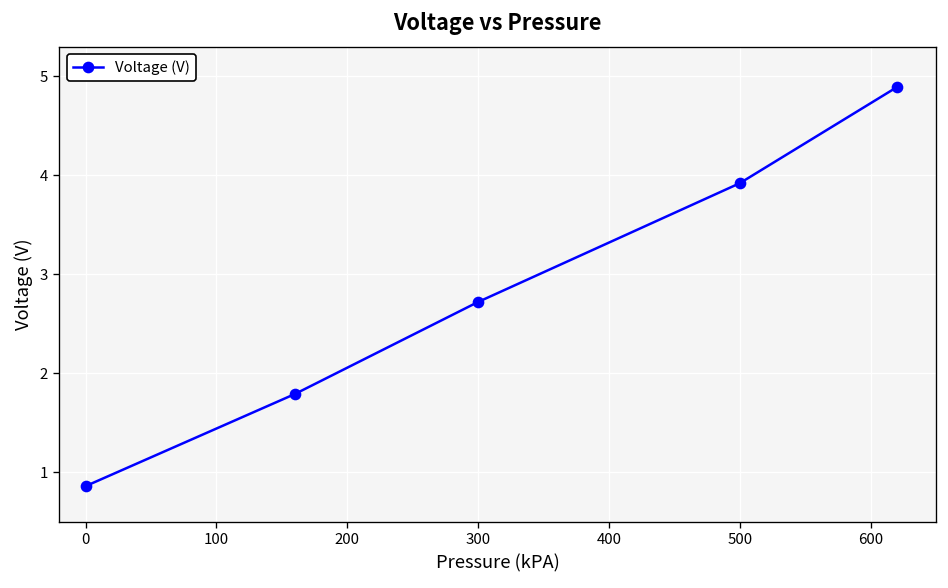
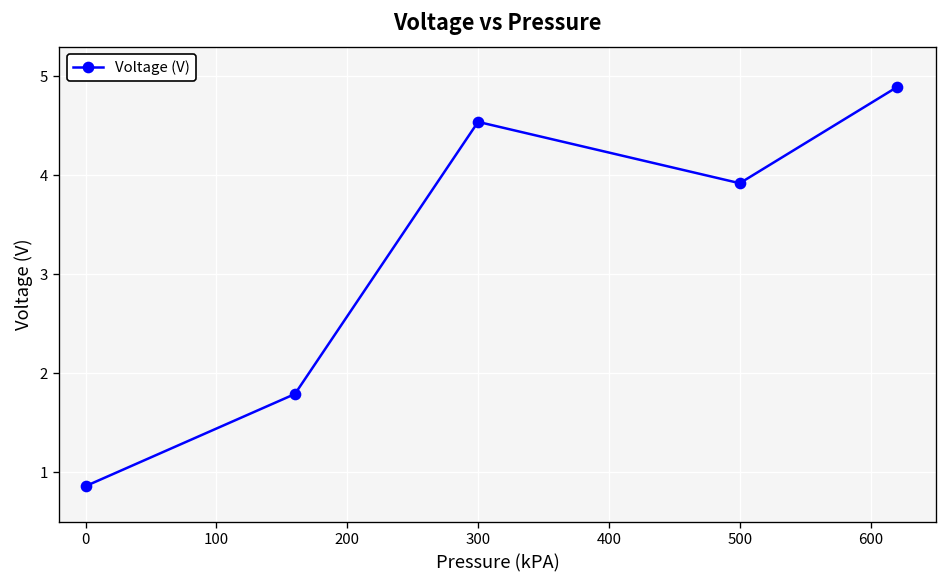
300: 2.7 -> 4.5
